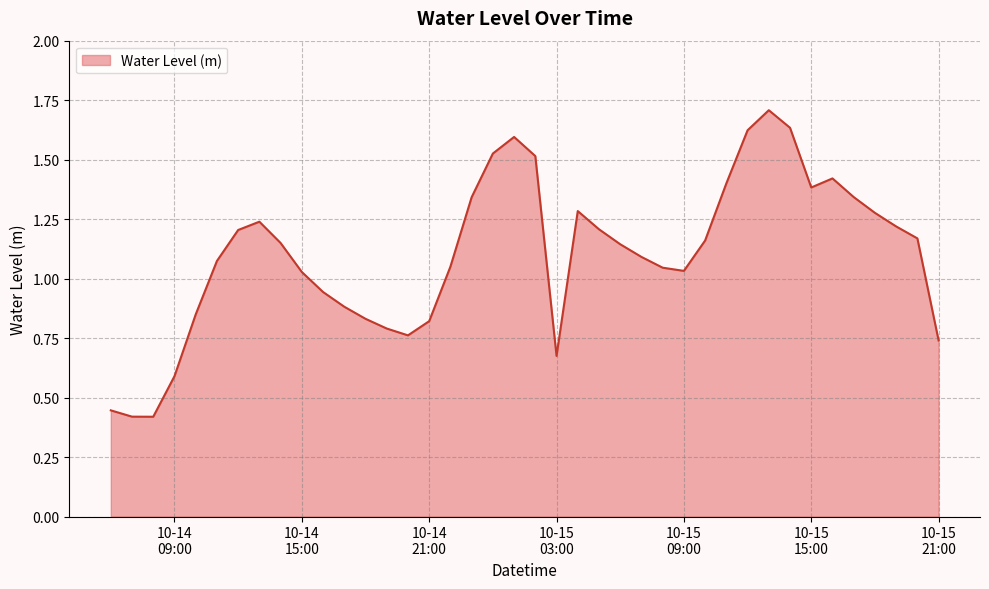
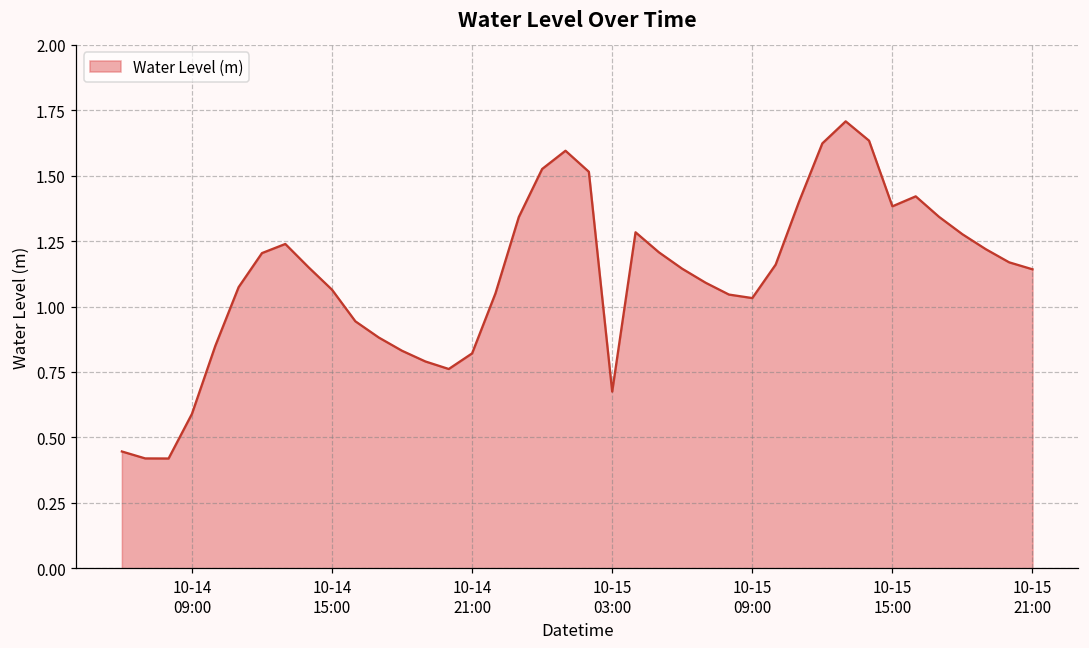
10-14 15:00: 1.03 -> 1.06
10-15 21:00: 0.74 -> 1.14
